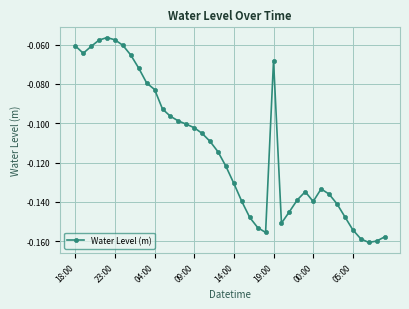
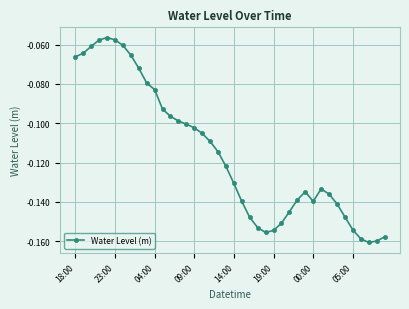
18:00: -0.061 -> -0.066
19:00: -0.068 -> -0.155
